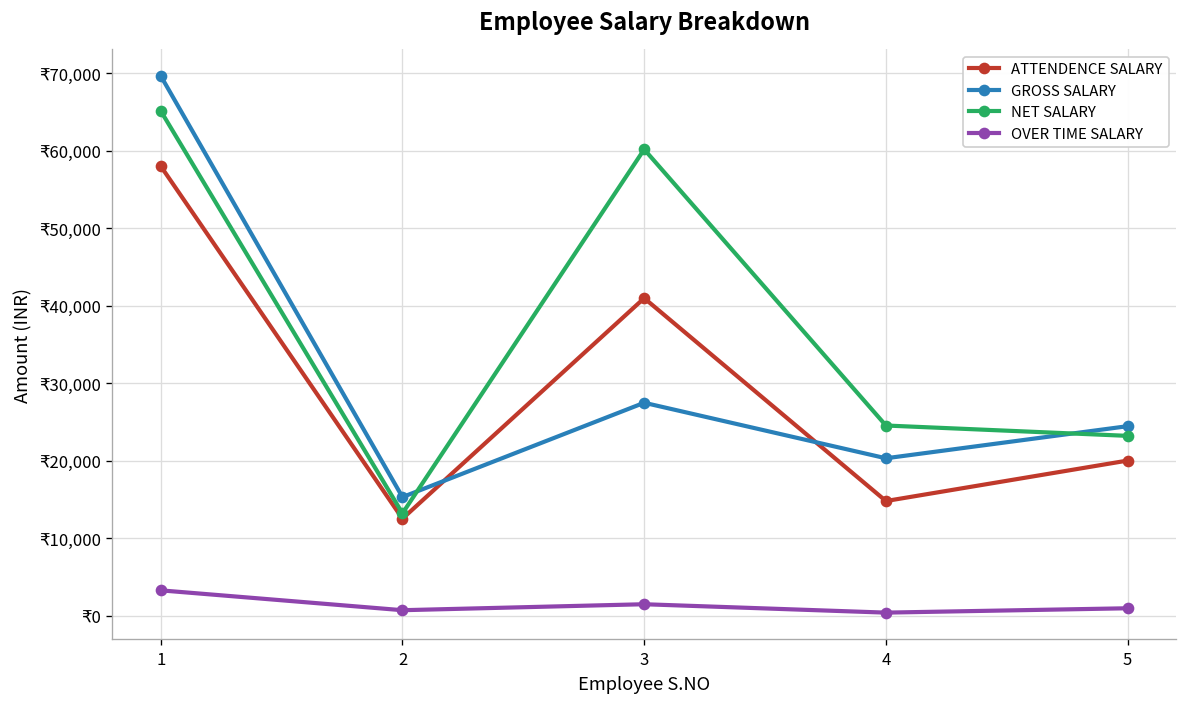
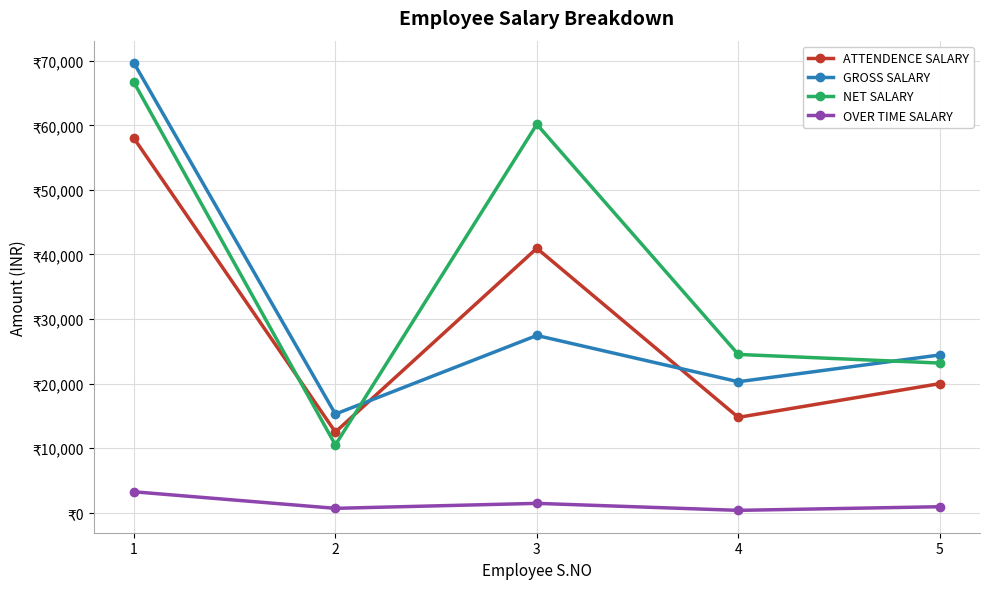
NET SALARY, 1: ₹65,000 -> ₹67,000
NET SALARY, 2: ₹13,000 -> ₹11,000
